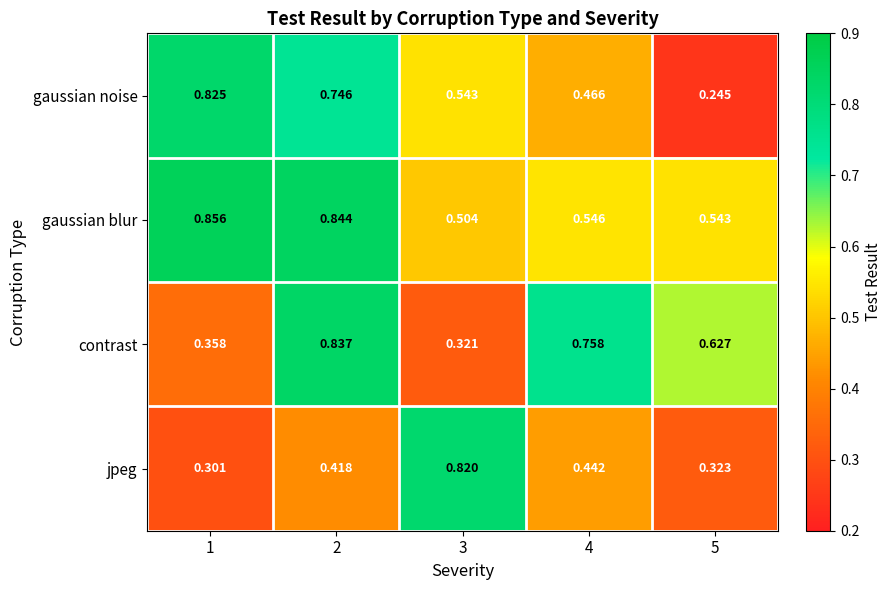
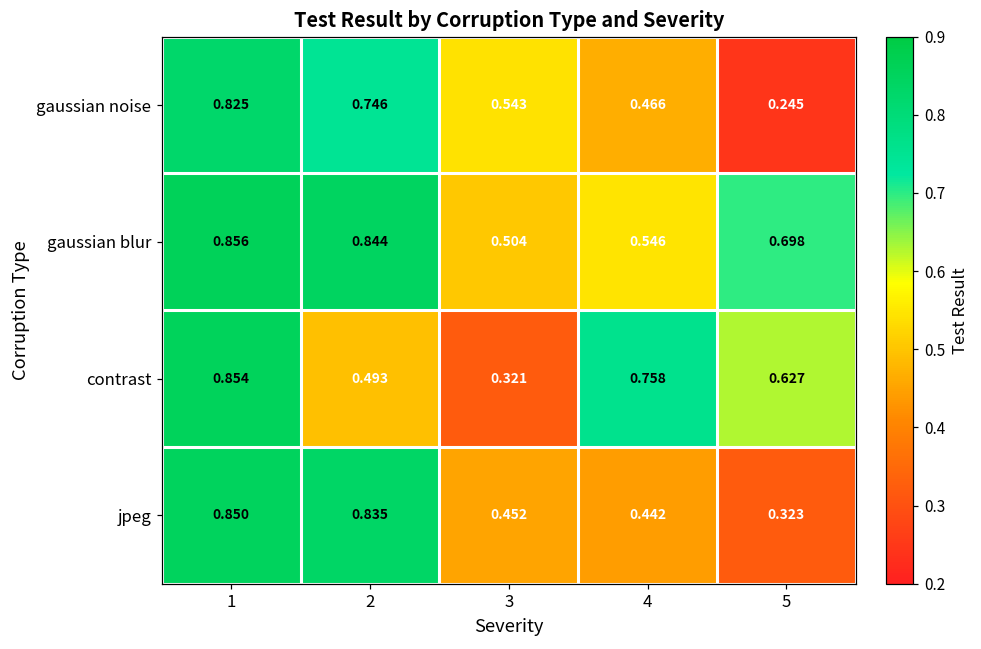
gaussian blur, 5: 0.543 -> 0.698
contrast, 1: 0.358 -> 0.854
contrast, 2: 0.837 -> 0.493
jpeg, 1: 0.301 -> 0.850
jpeg, 2: 0.418 -> 0.835
jpeg, 3: 0.820 -> 0.452
